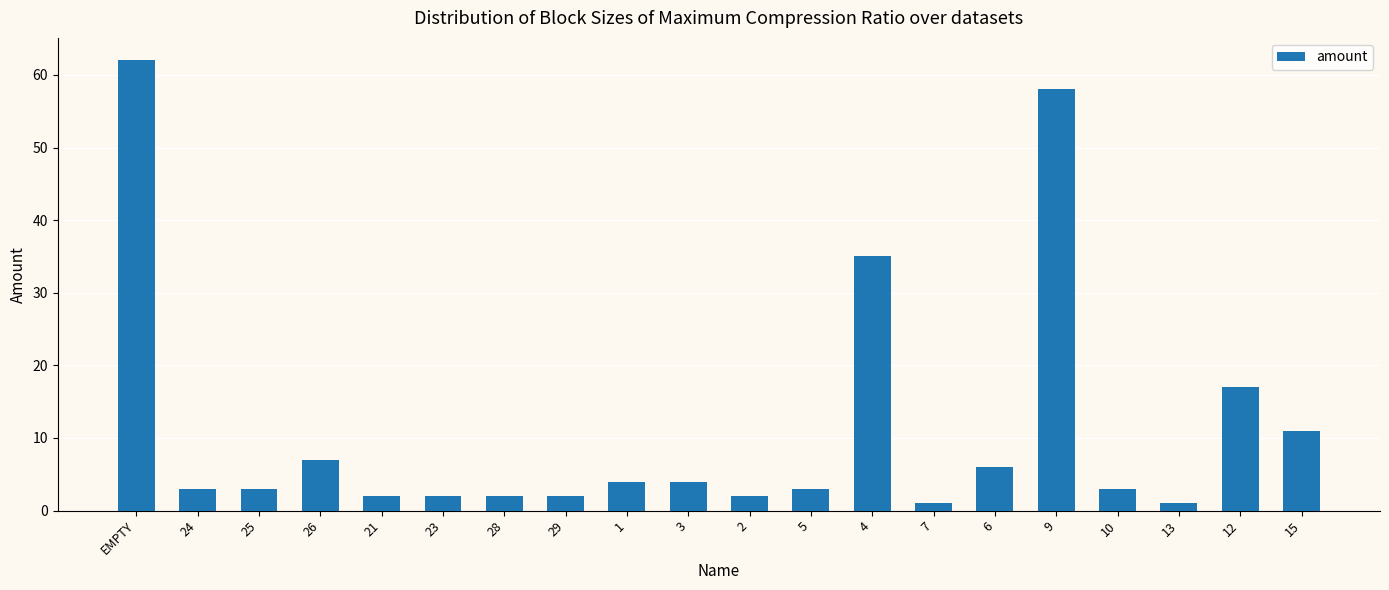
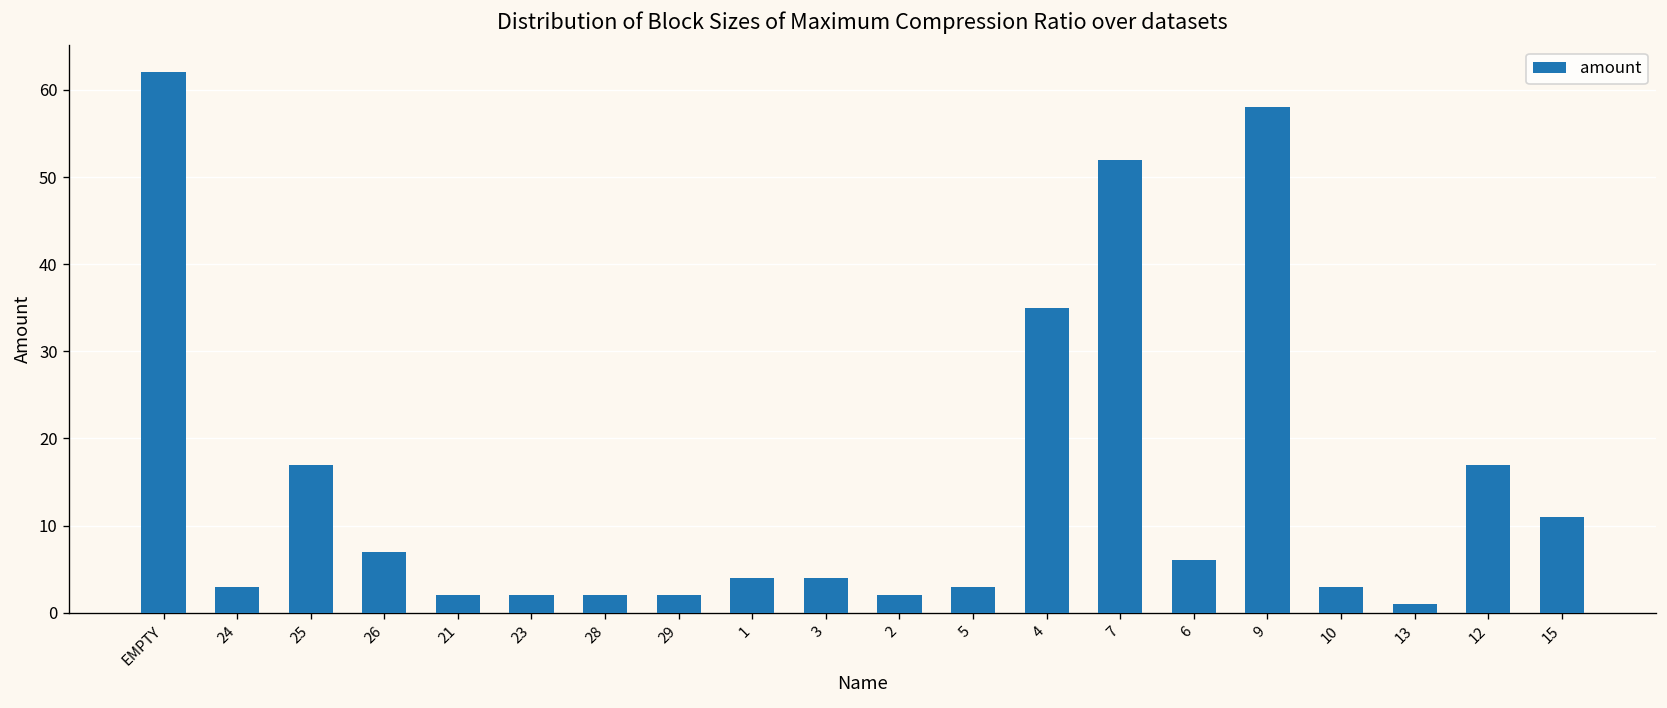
25: 3 -> 17
7: 1 -> 52
